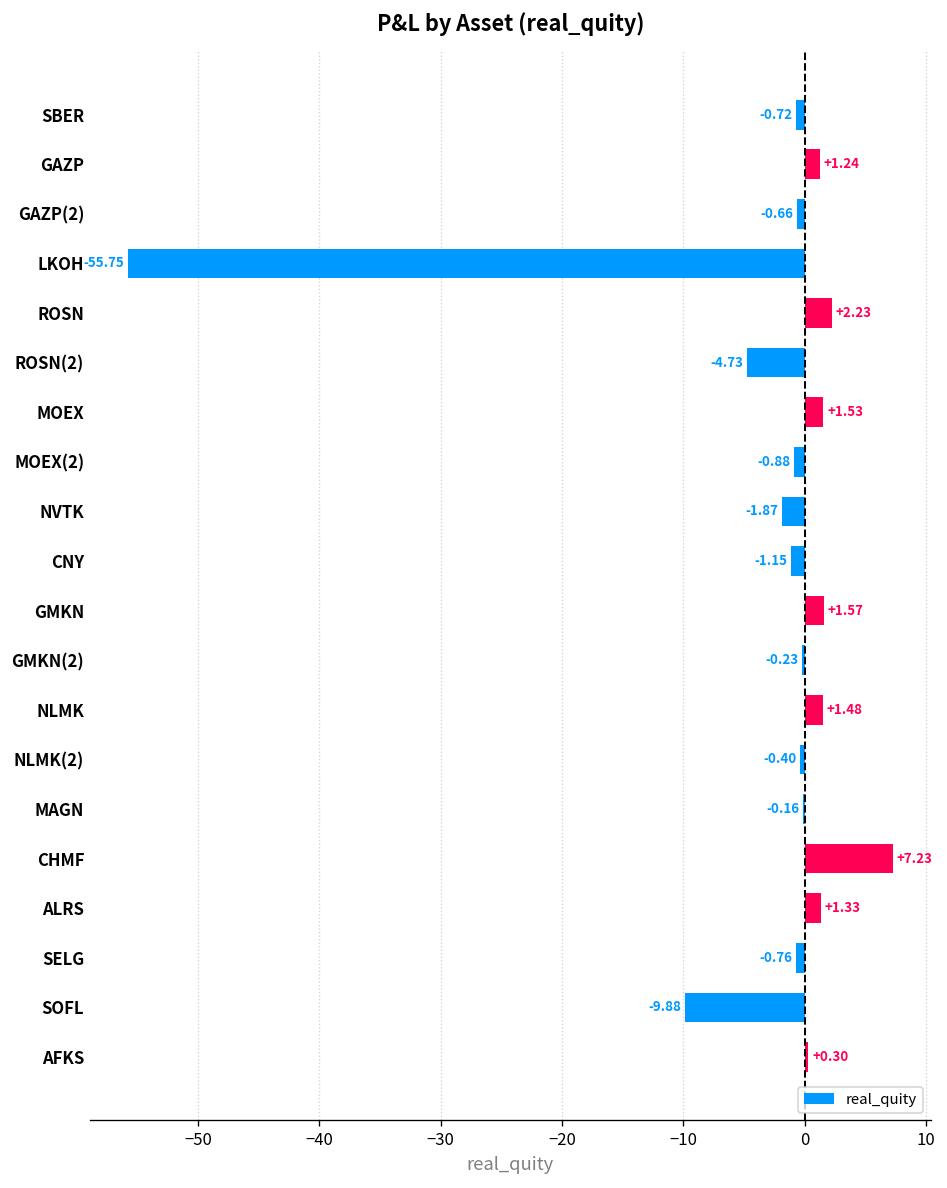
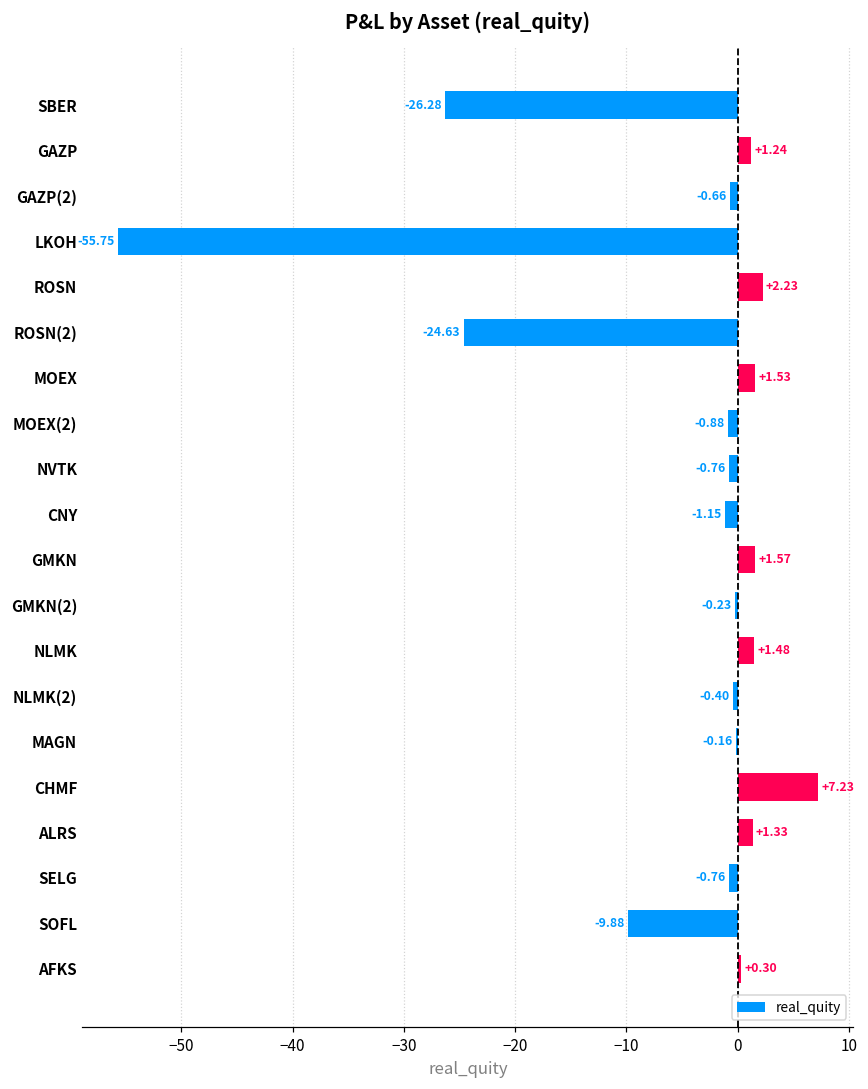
SBER: -0.72 -> -26.28
ROSN(2): -4.73 -> -24.63
NVTK: -1.87 -> -0.76
